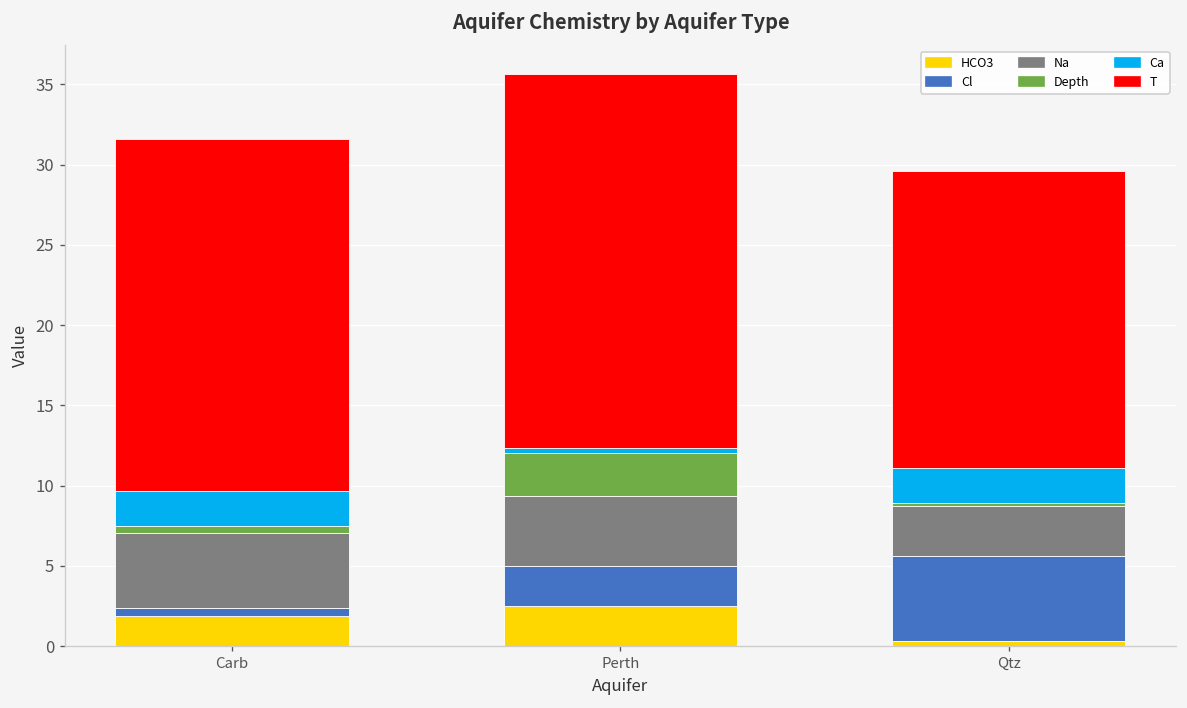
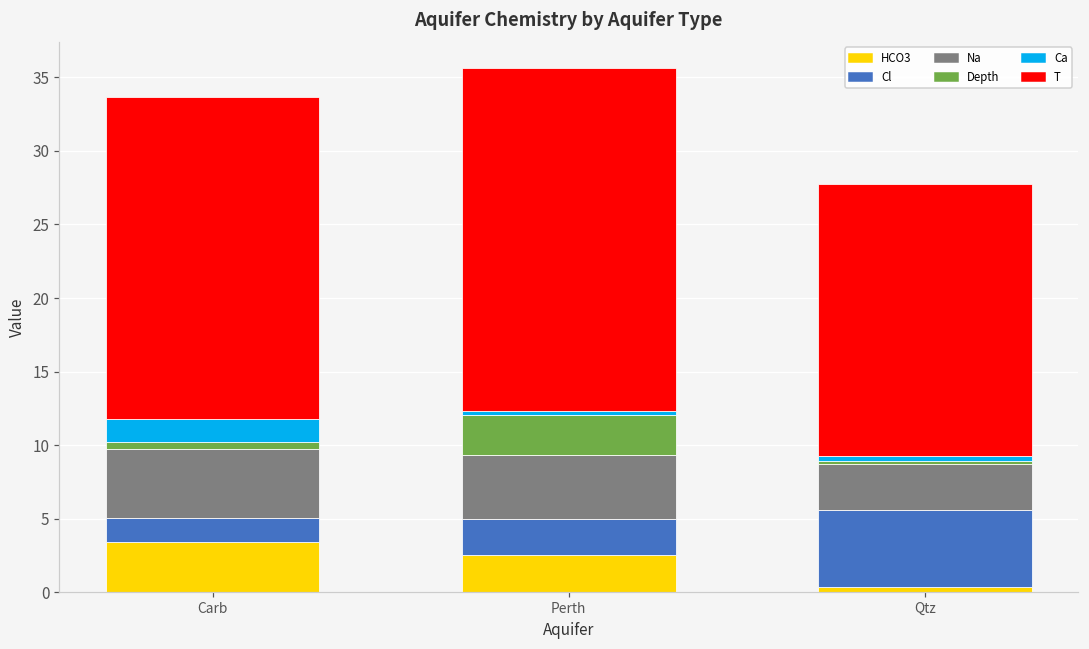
HCO3, Carb: 1.9 -> 3.4
Cl, Carb: 0.5 -> 1.6
Ca, Carb: 2.2 -> 1.6
Ca, Qtz: 2.2 -> 0.3
